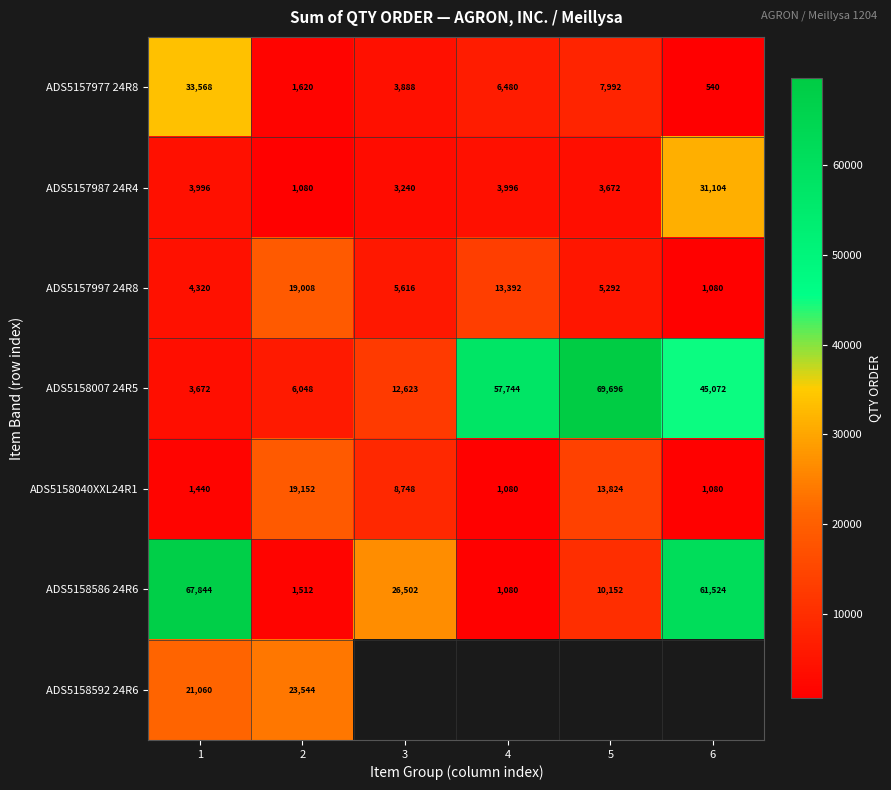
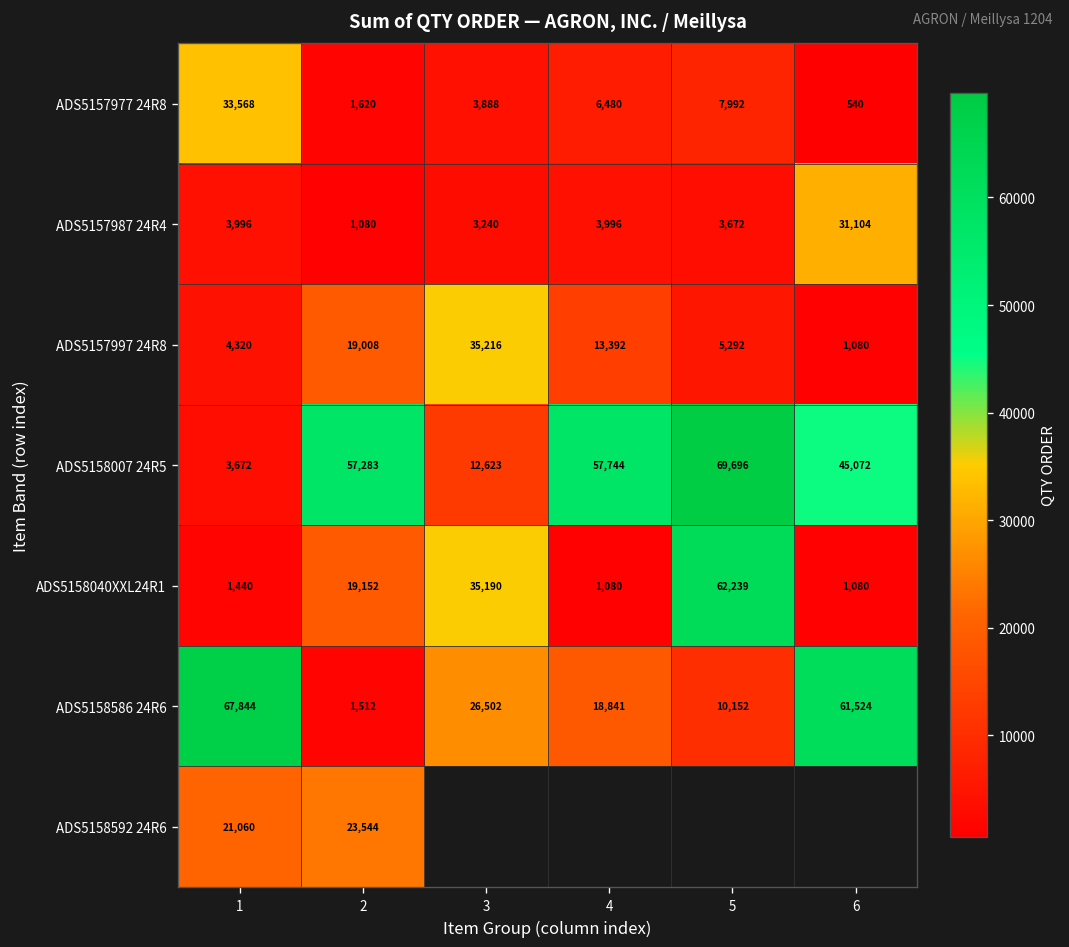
ADS5157997 24R8, 3: 5,616 -> 35,216
ADS5158007 24R5, 2: 6,048 -> 57,283
ADS5158040XXL24R1, 3: 8,748 -> 35,190
ADS5158040XXL24R1, 5: 13,824 -> 62,239
ADS5158586 24R6, 4: 1,080 -> 18,841
